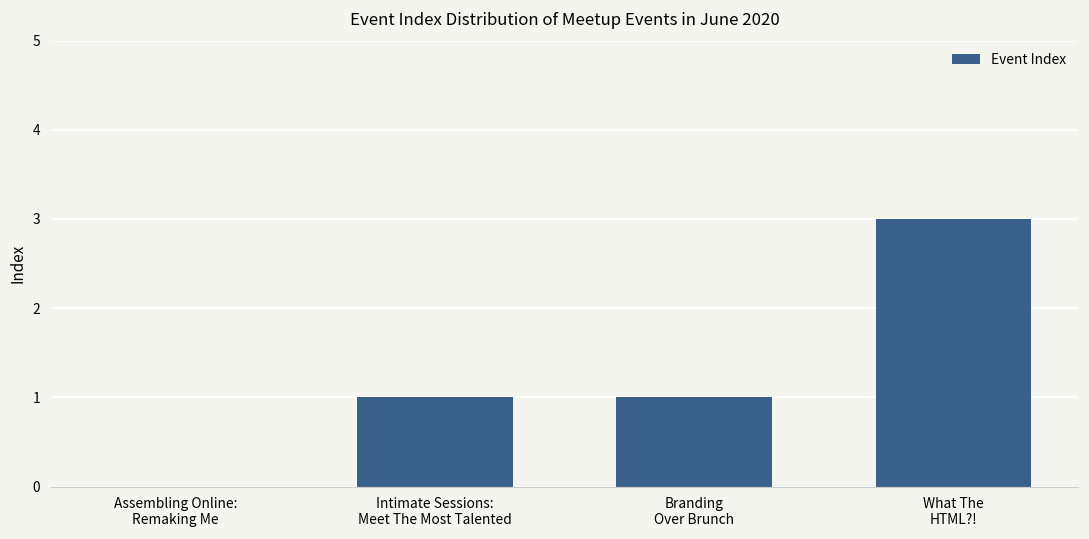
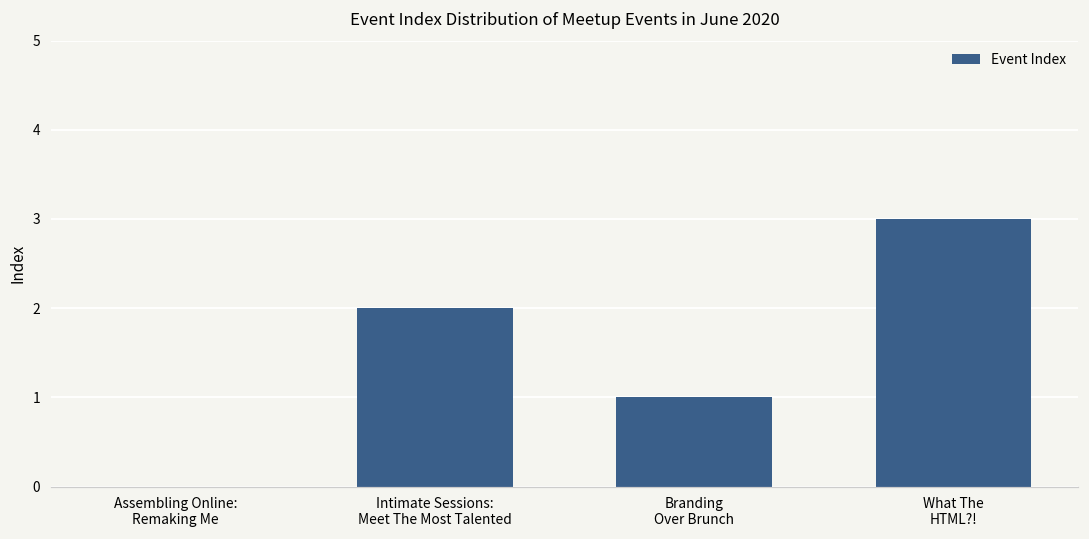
Intimate Sessions: Meet The Most Talented: 1 -> 2
